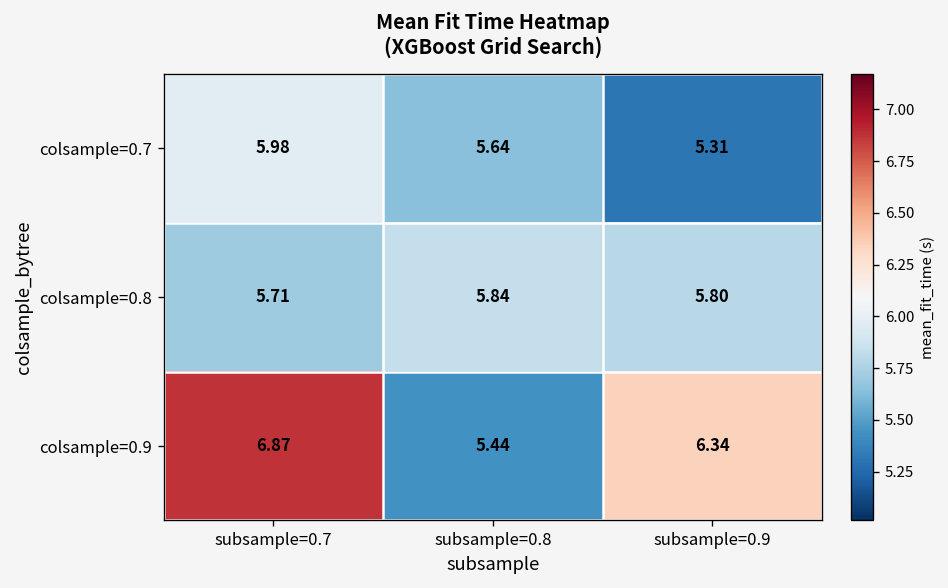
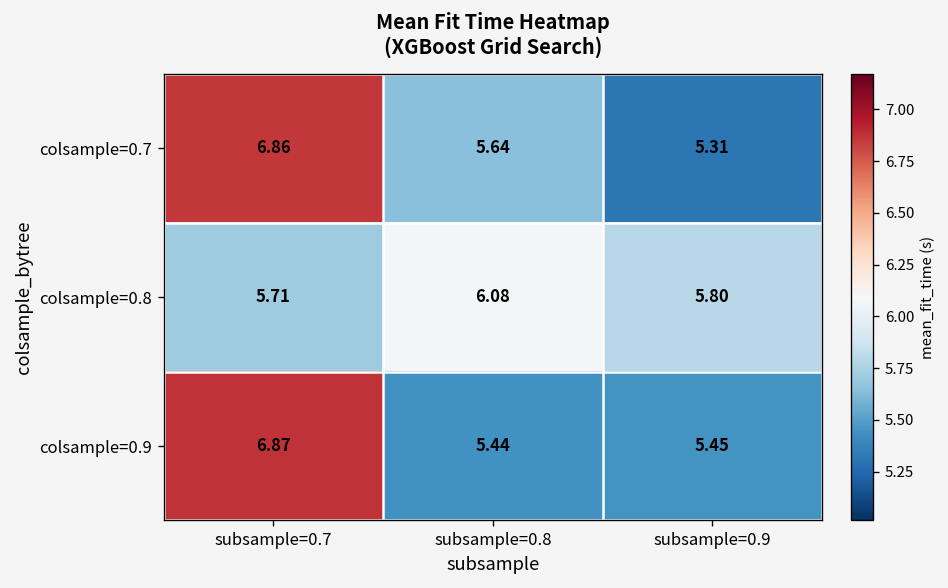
colsample=0.7, subsample=0.7: 5.98 -> 6.86
colsample=0.8, subsample=0.8: 5.84 -> 6.08
colsample=0.9, subsample=0.9: 6.34 -> 5.45
